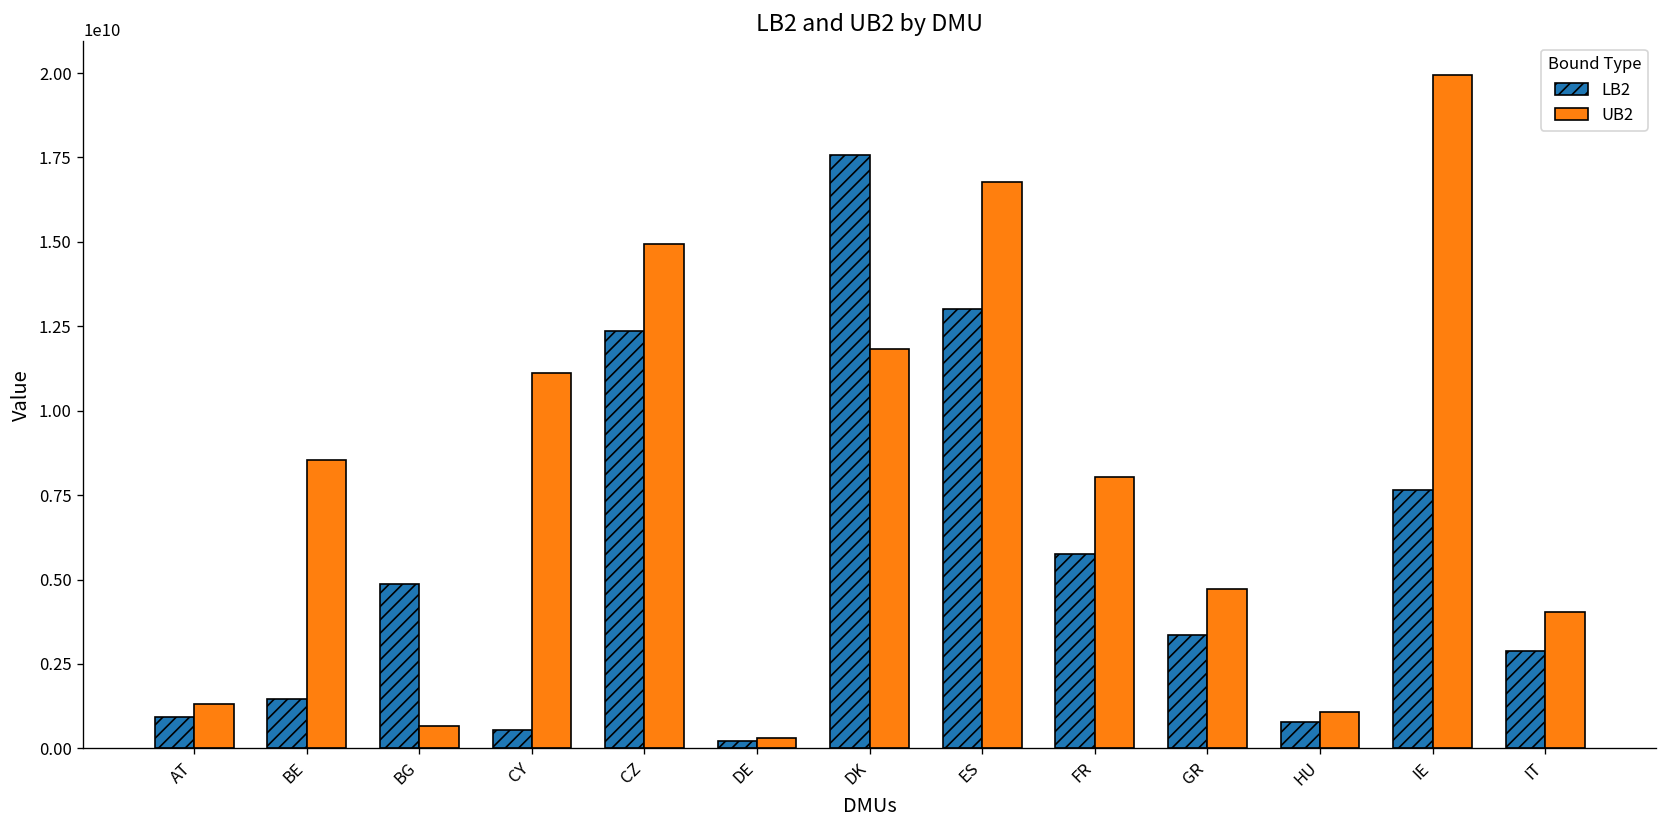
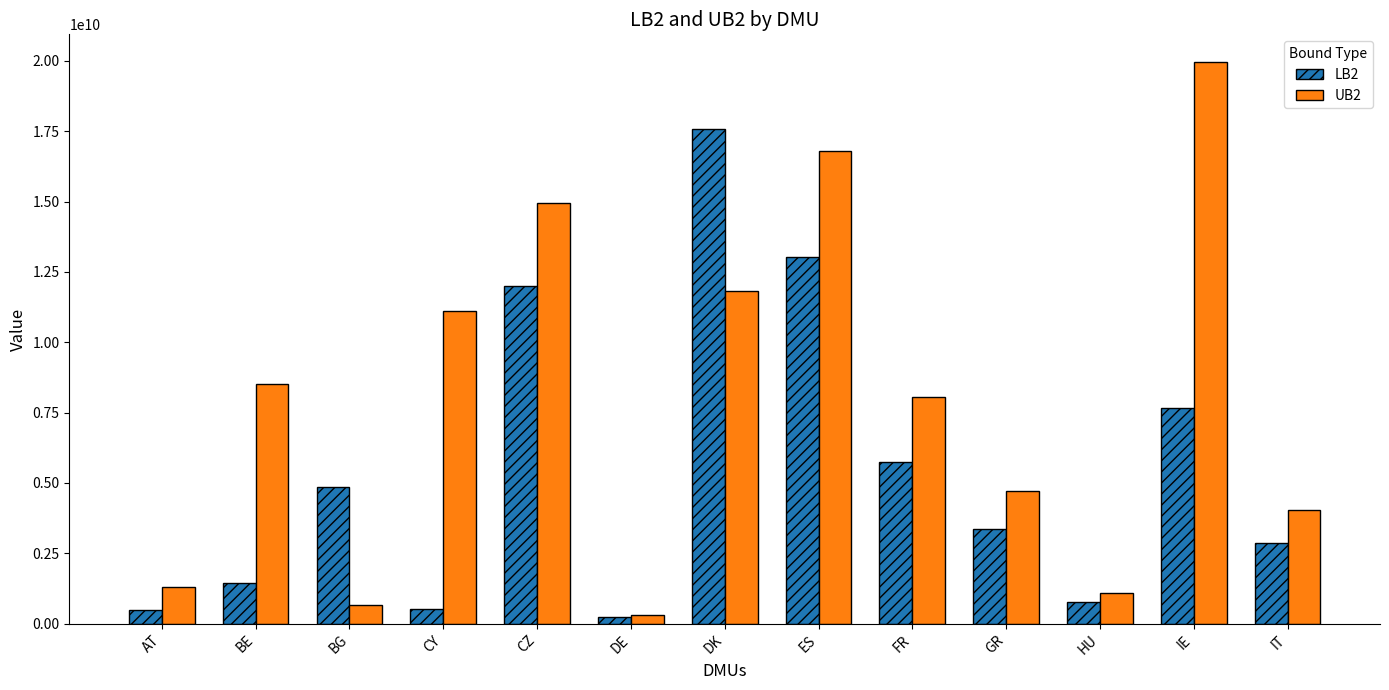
LB2, AT: 900000000 -> 500000000
LB2, CZ: 12300000000 -> 12000000000
